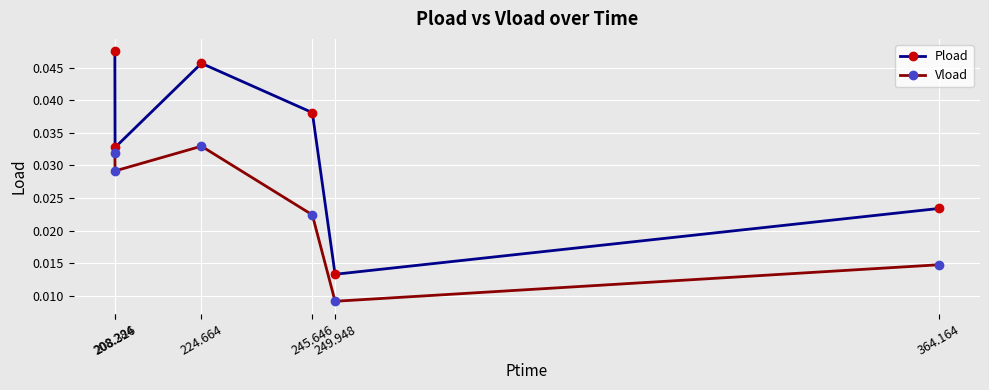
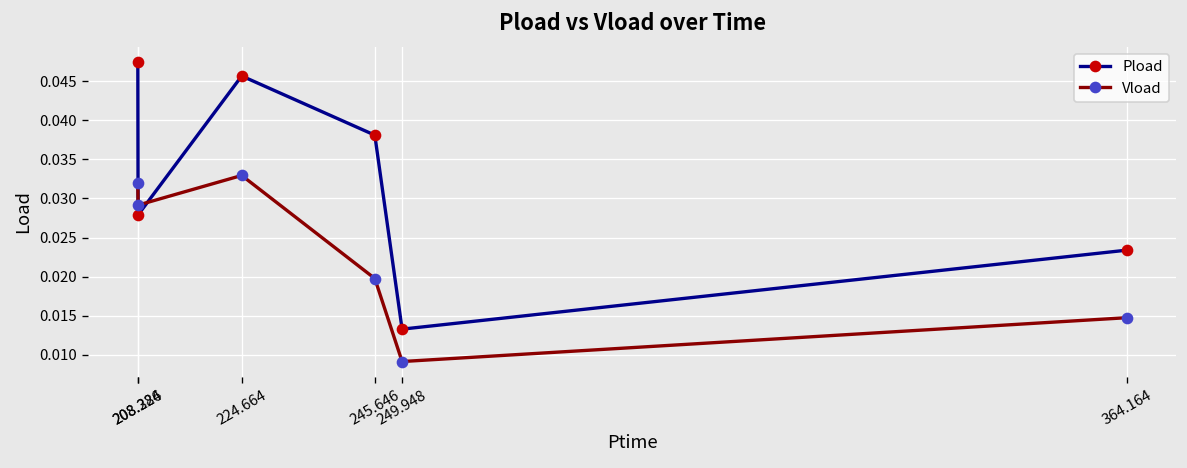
Pload, 208.326: 0.033 -> 0.028
Vload, 245.646: 0.022 -> 0.020
